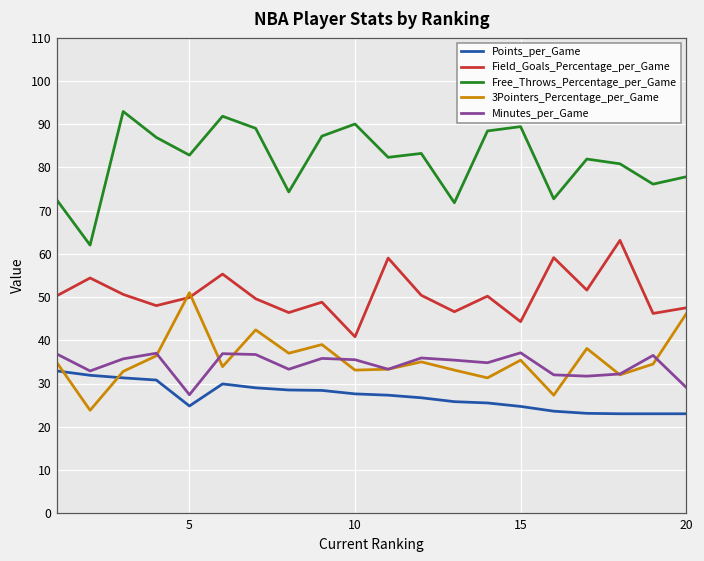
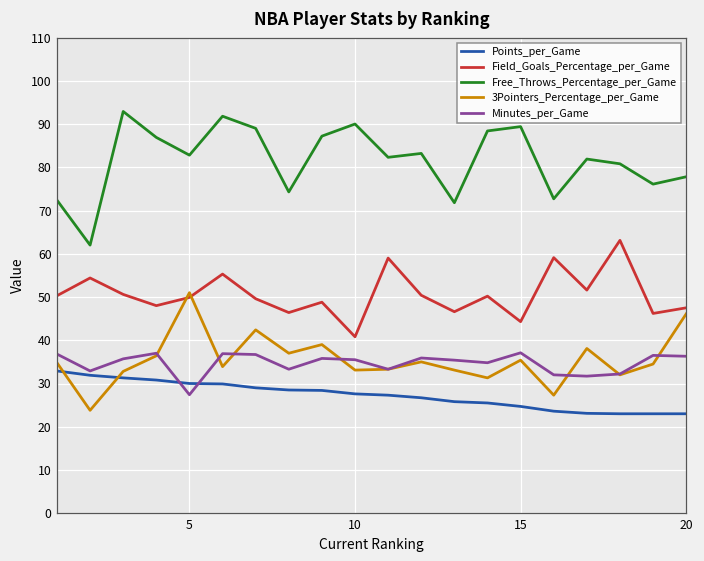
Points_per_Game, 5: 25 -> 30
Minutes_per_Game, 20: 29 -> 36
